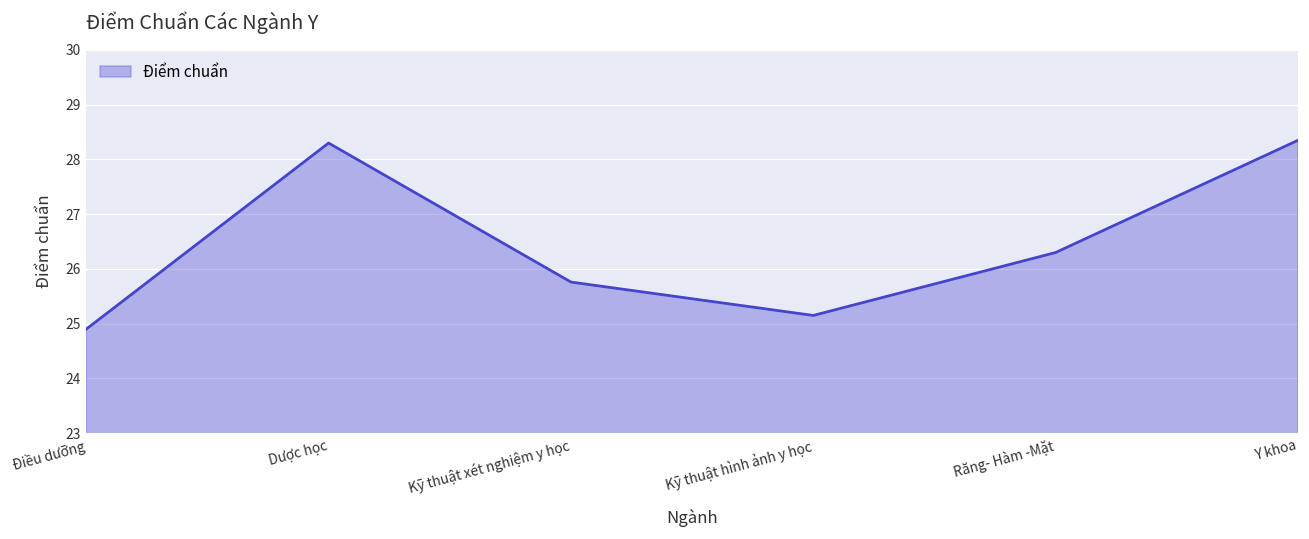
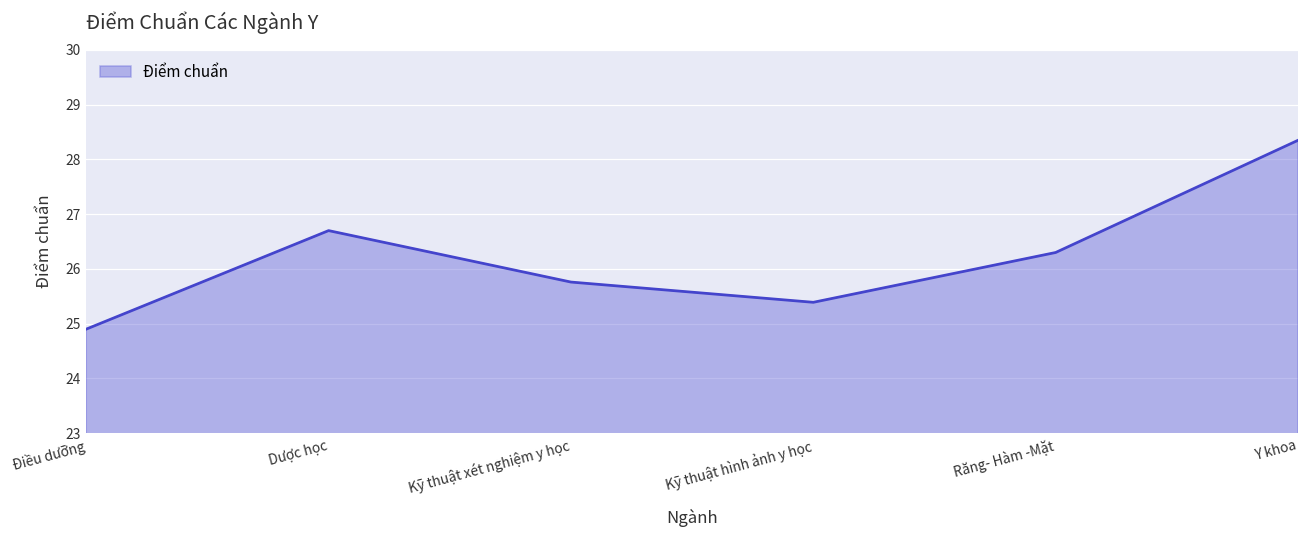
Dược học: 28.3 -> 26.7
Kỹ thuật hình ảnh y học: 25.2 -> 25.4
